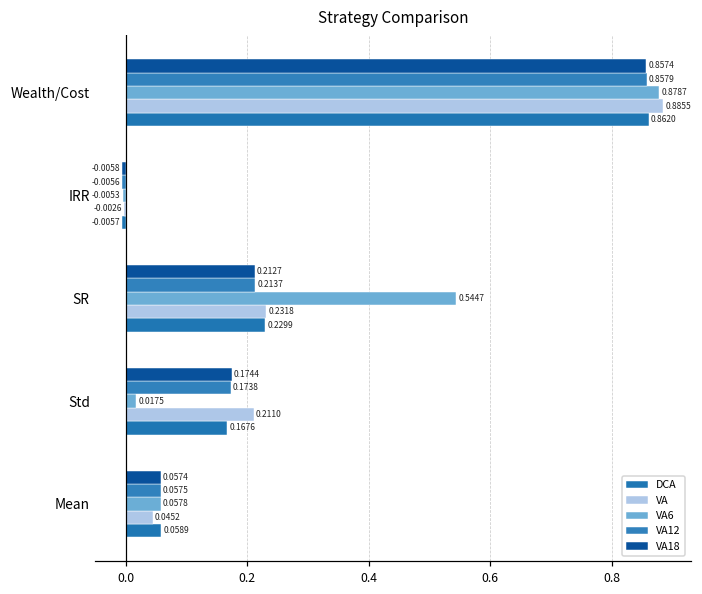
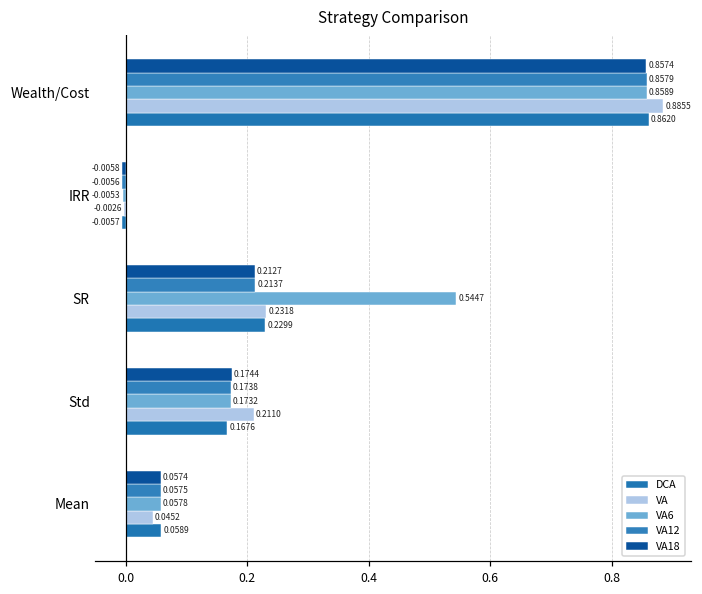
VA6, Wealth/Cost: 0.8787 -> 0.8589
VA6, Std: 0.0175 -> 0.1732
